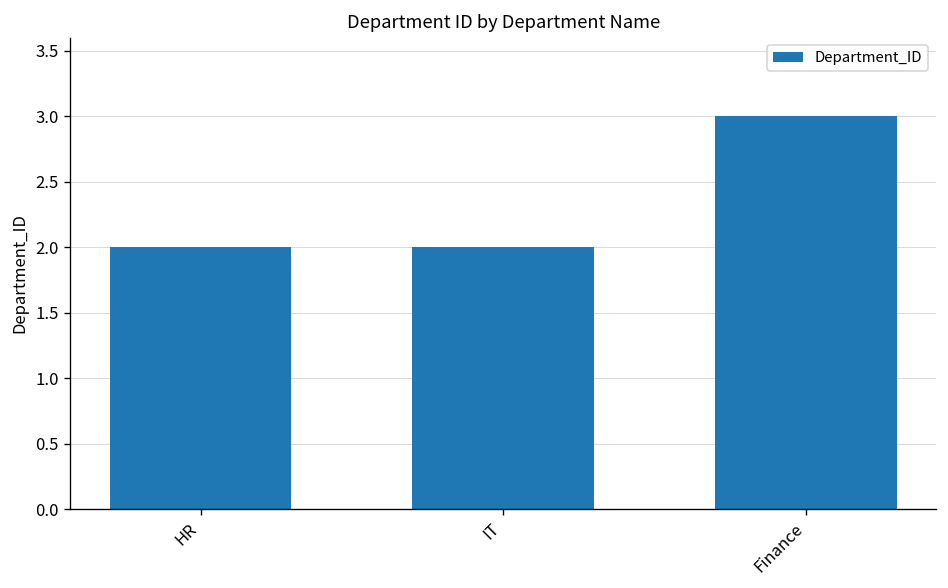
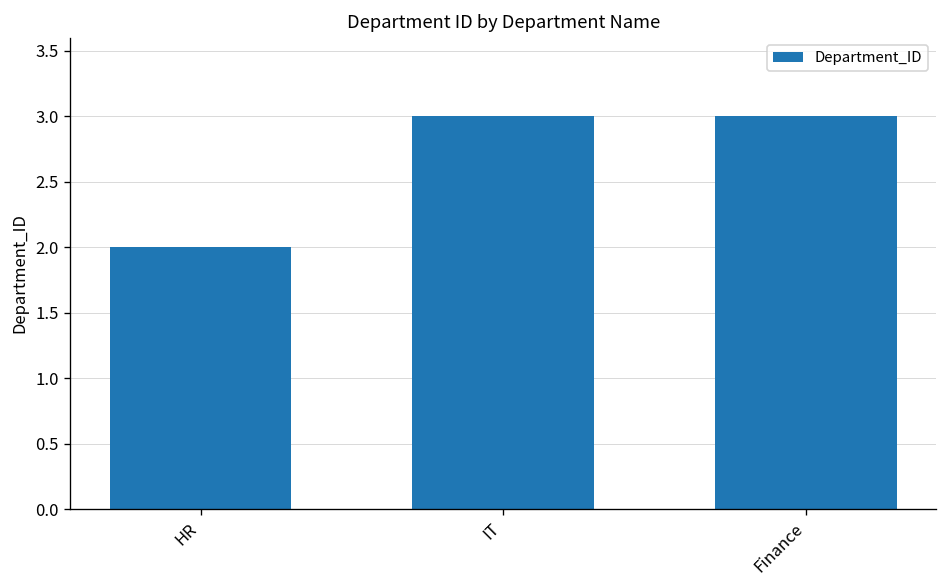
IT: 2 -> 3
